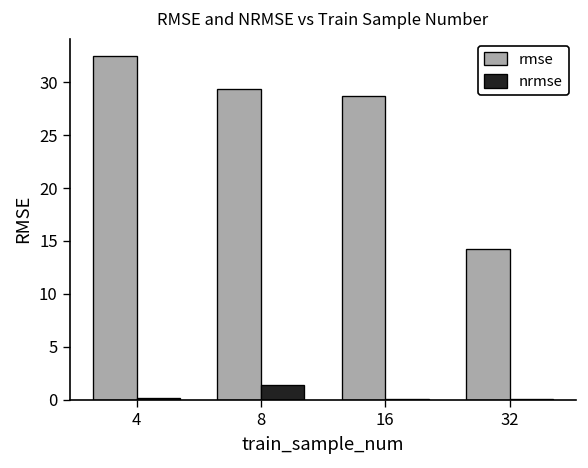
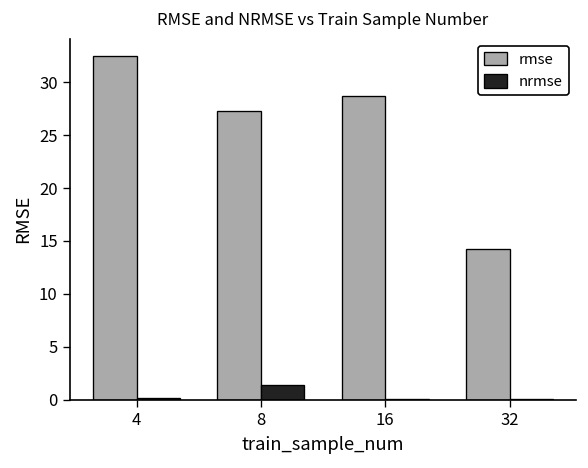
rmse, 8: 29 -> 27
